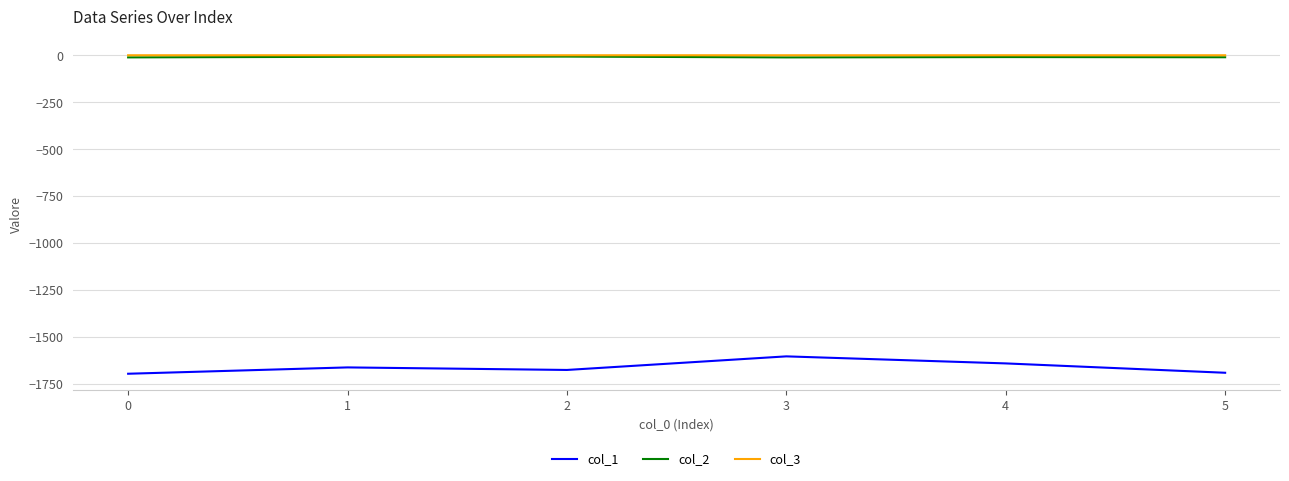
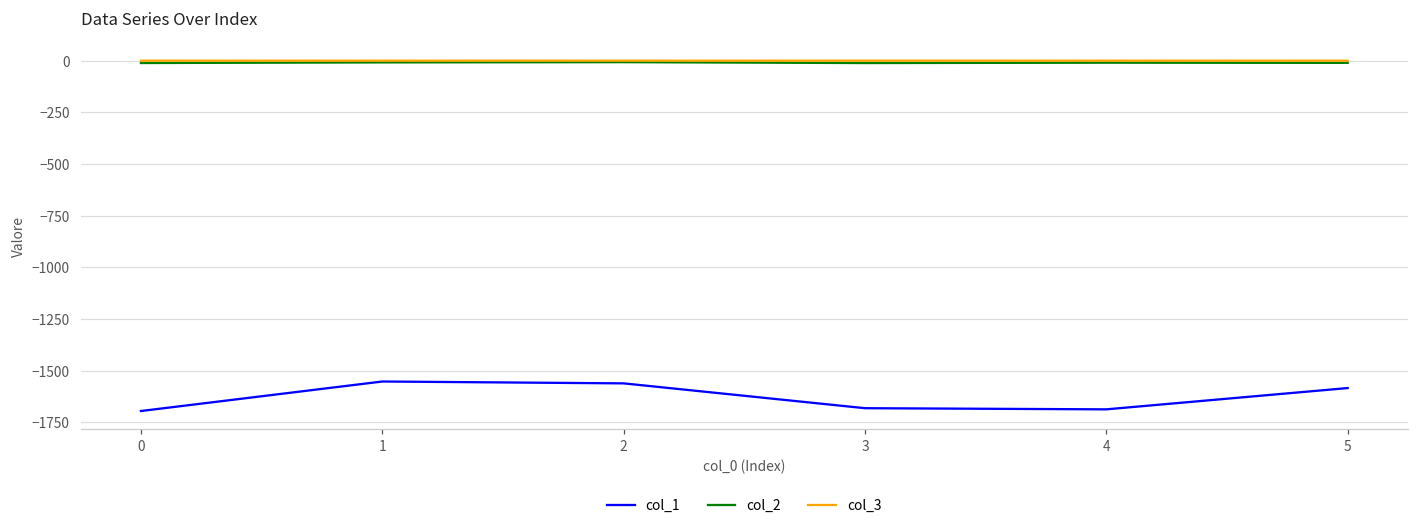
col_1, 1: -1660 -> -1550
col_1, 2: -1680 -> -1560
col_1, 3: -1600 -> -1680
col_1, 4: -1640 -> -1690
col_1, 5: -1690 -> -1580
